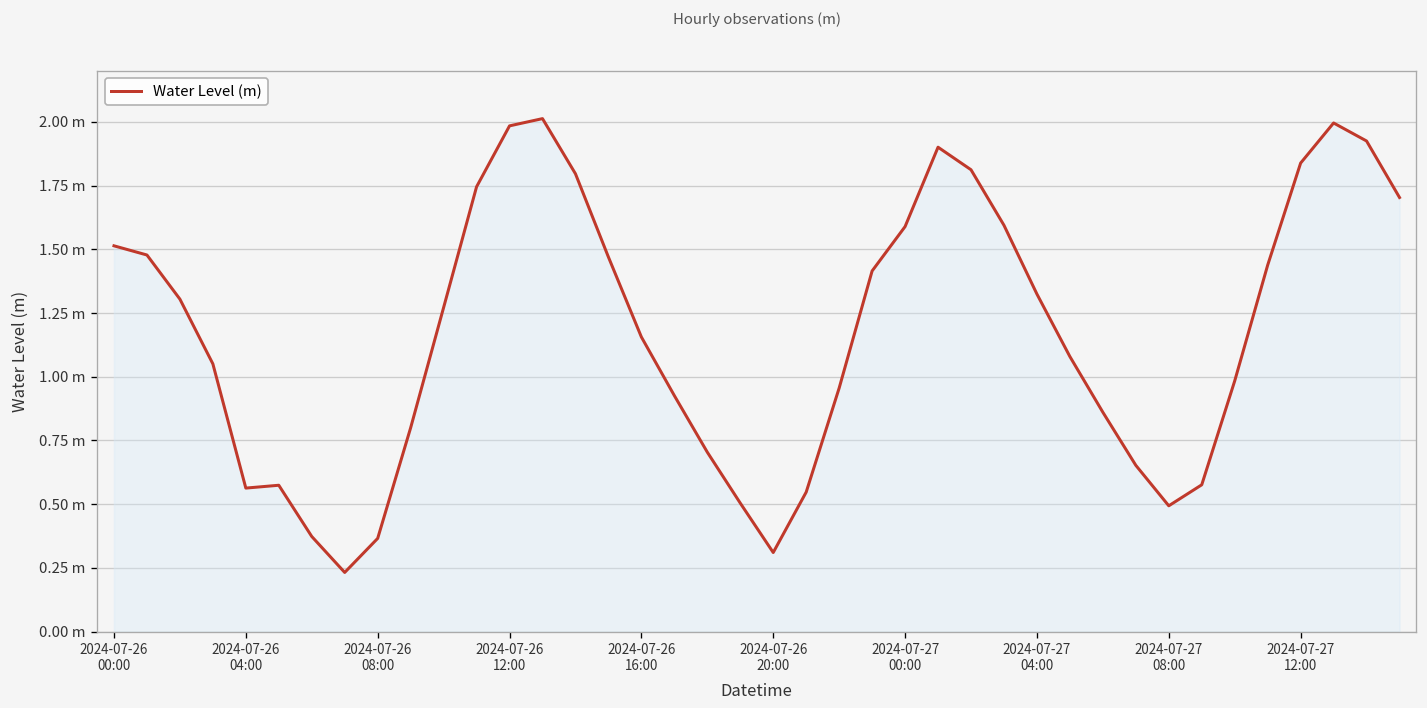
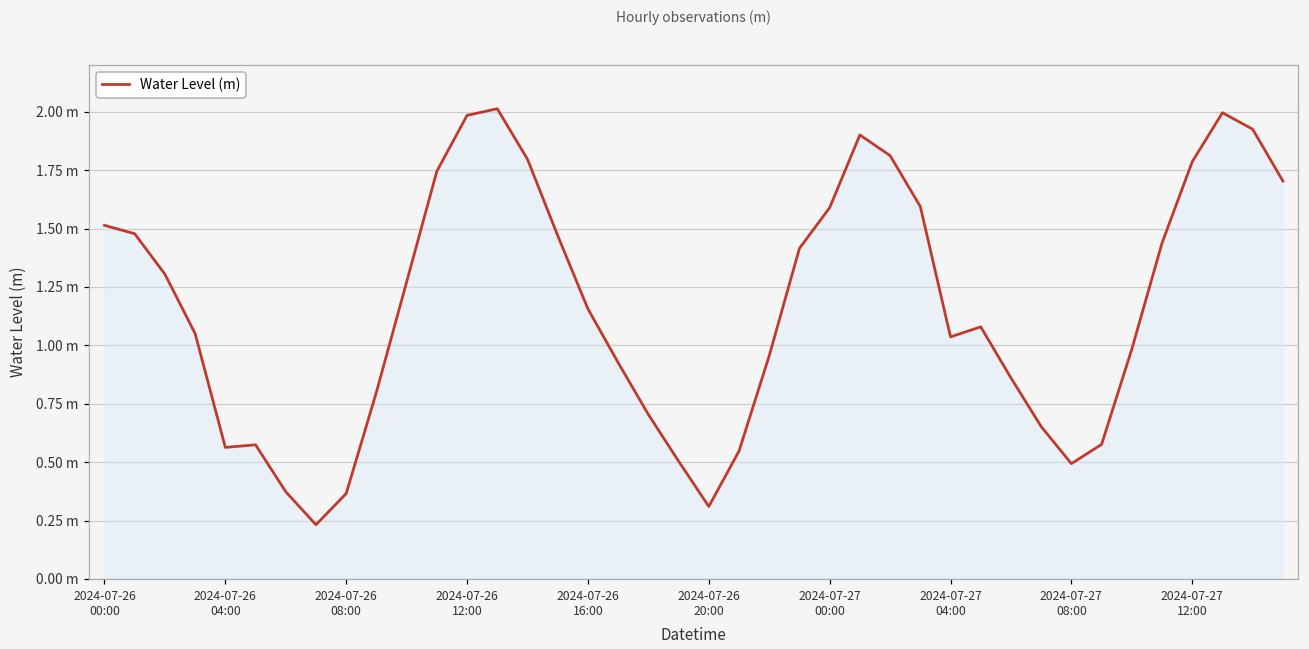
2024-07-27 04:00: 1.32 m -> 1.04 m
2024-07-27 12:00: 1.84 m -> 1.79 m
